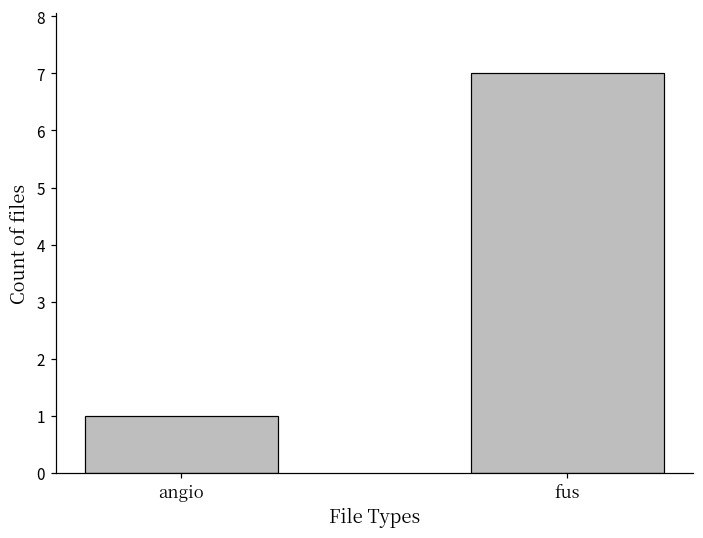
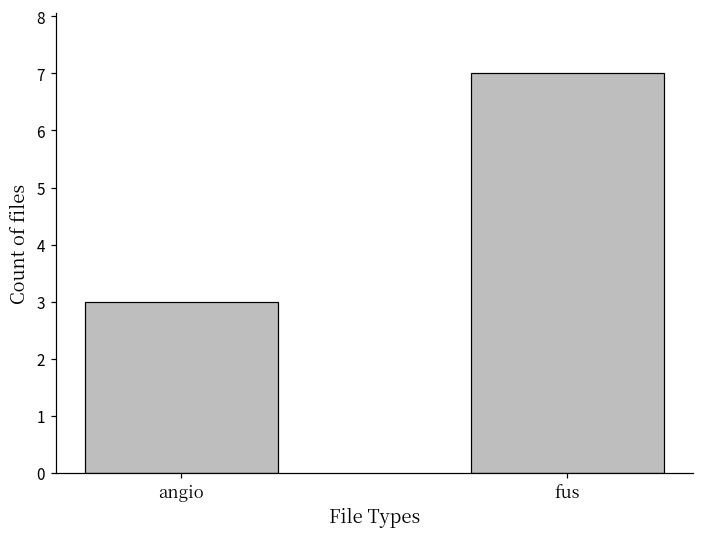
angio: 1 -> 3
